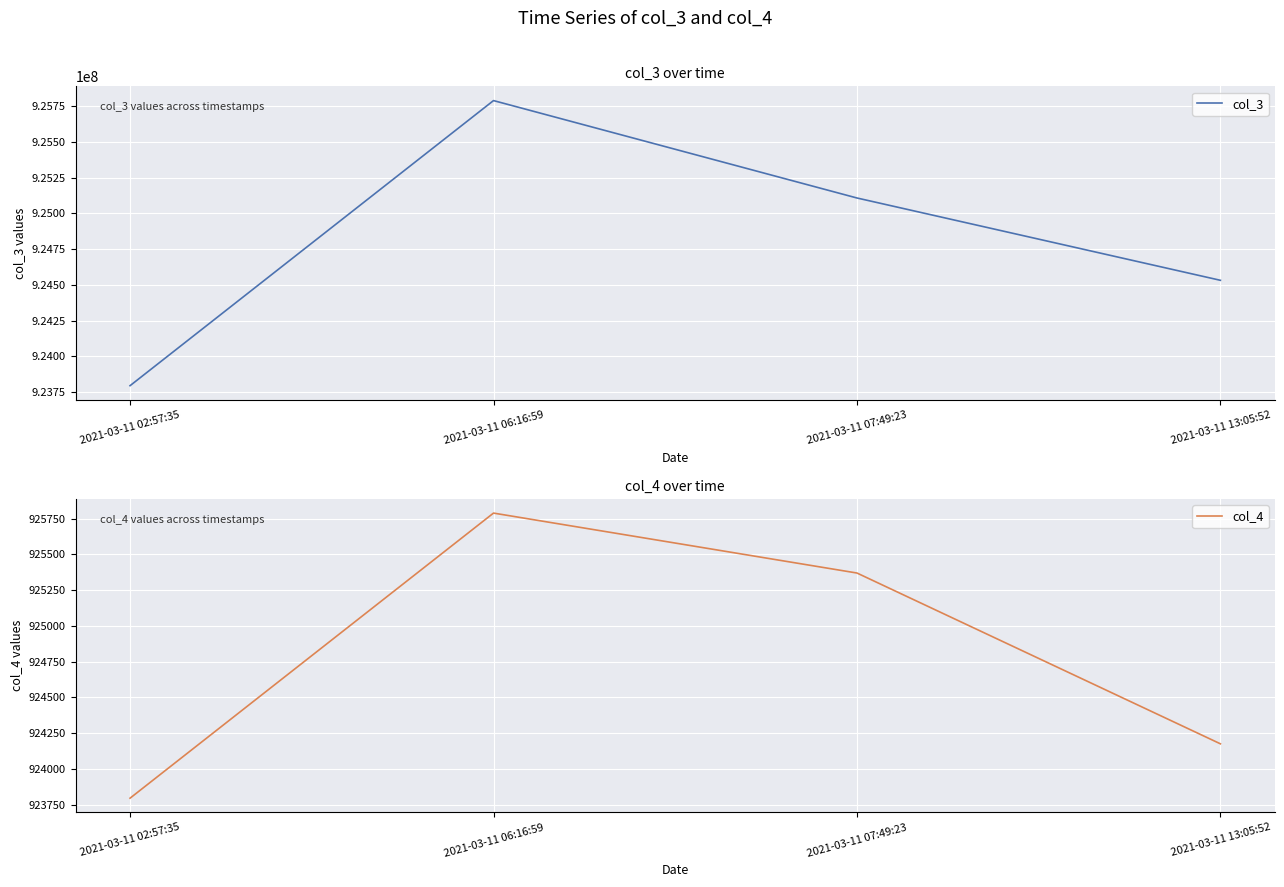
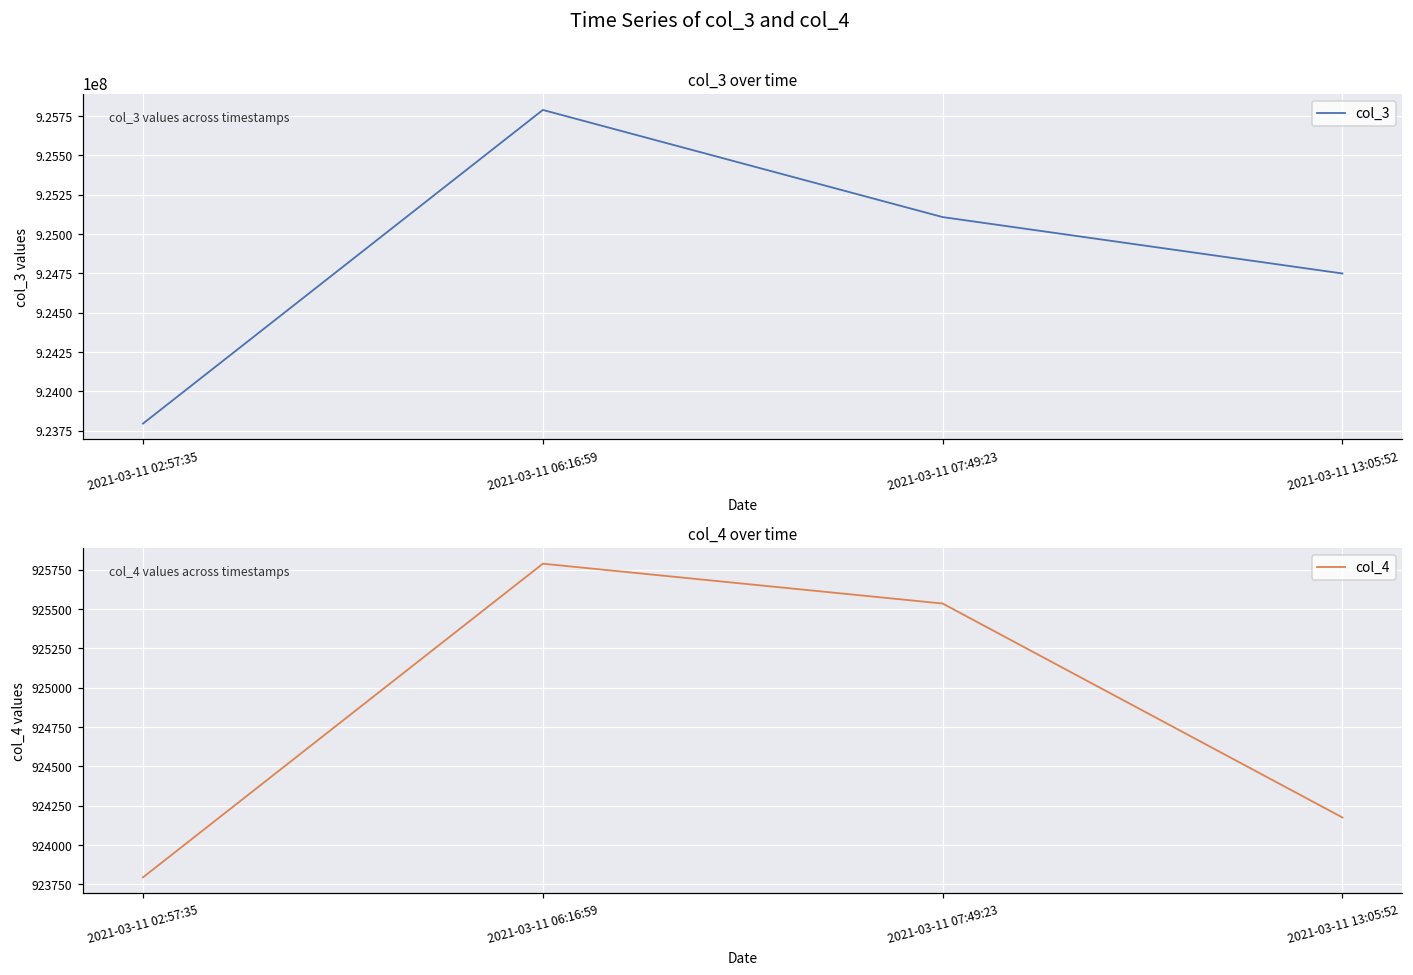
col_3 over time, 2021-03-11 13:05:52: 924530000 -> 924750000
col_4 over time, 2021-03-11 07:49:23: 925370 -> 925530
